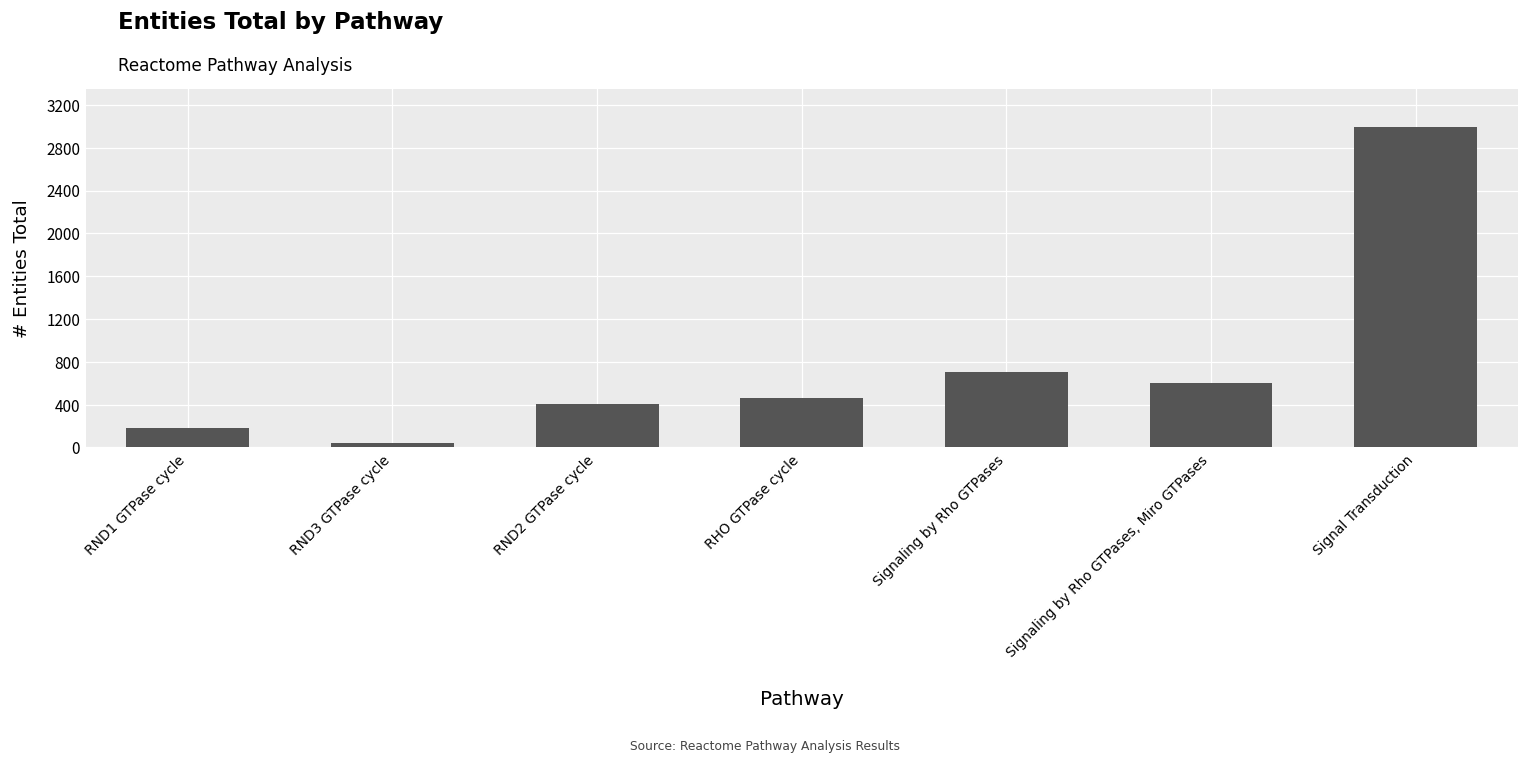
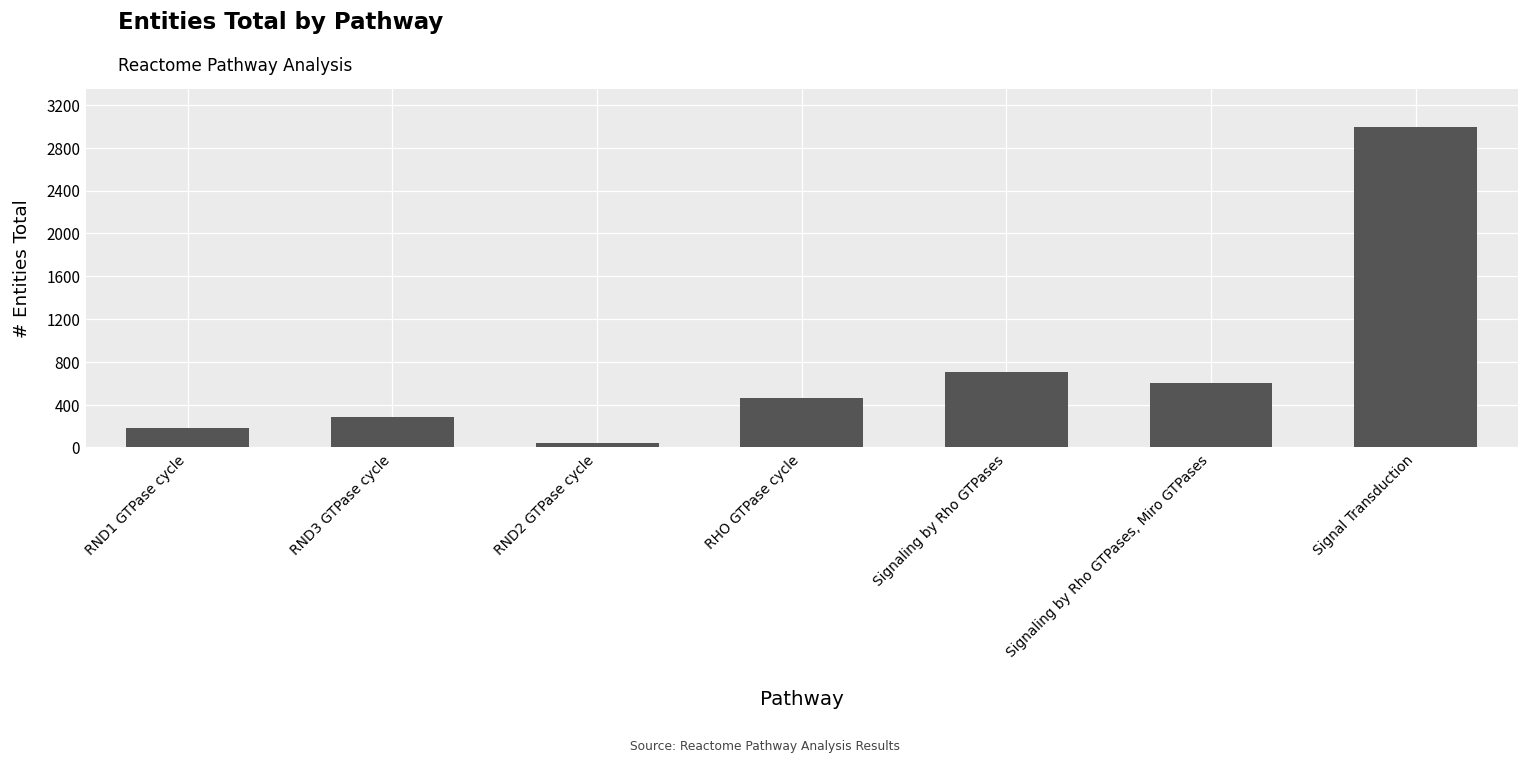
RND3 GTPase cycle: 0 -> 300
RND2 GTPase cycle: 400 -> 0
